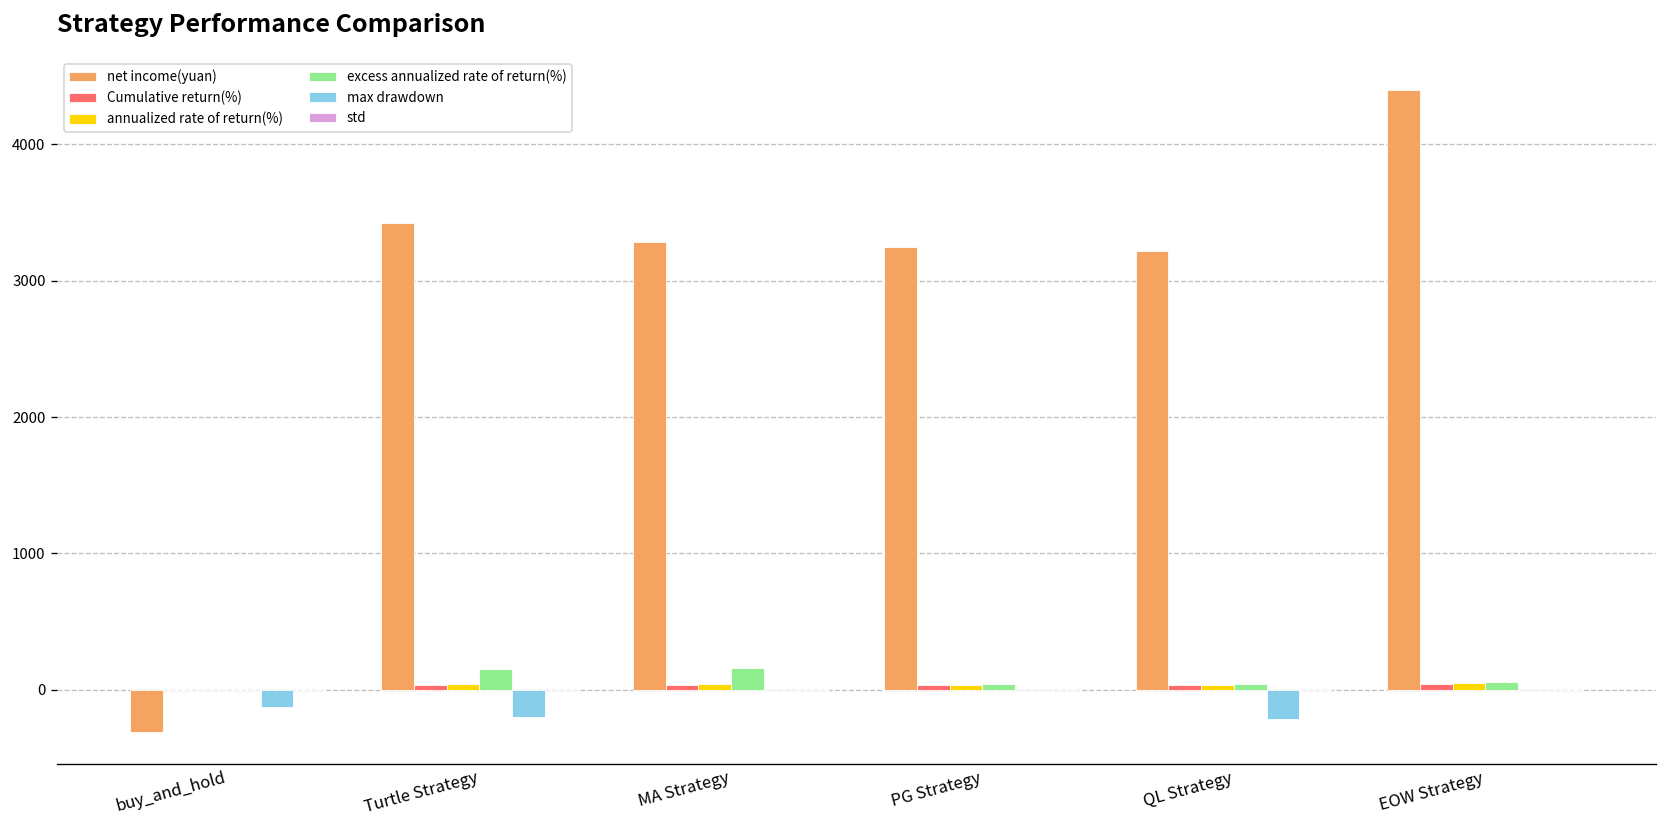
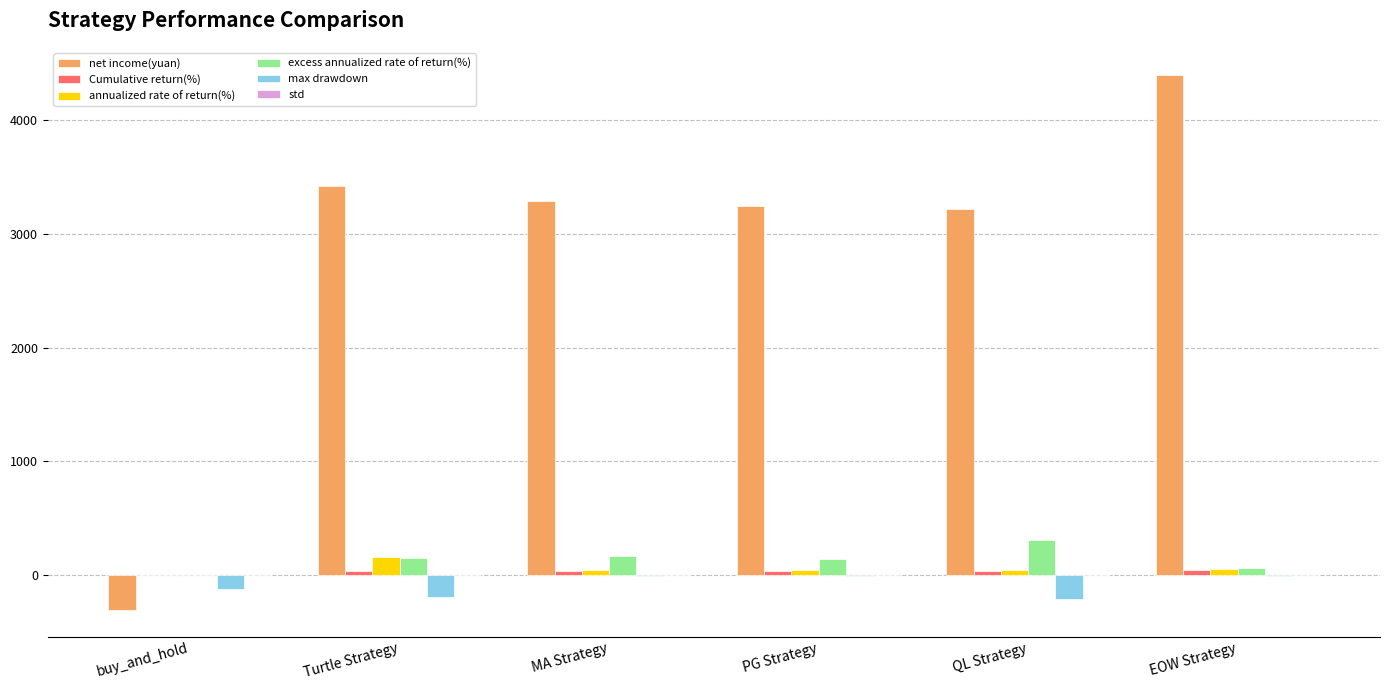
annualized rate of return(%), Turtle Strategy: 40 -> 160
excess annualized rate of return(%), PG Strategy: 40 -> 140
excess annualized rate of return(%), QL Strategy: 40 -> 310
